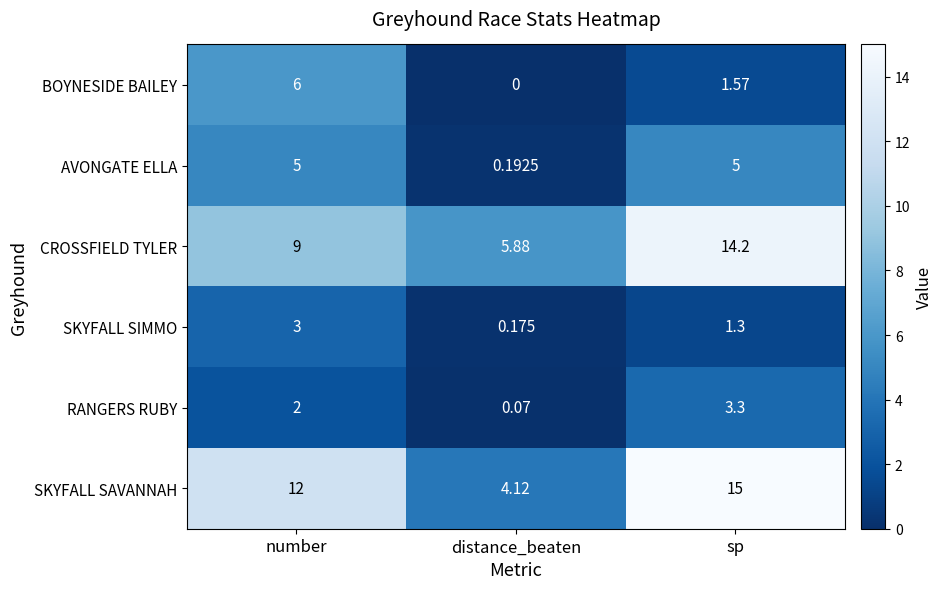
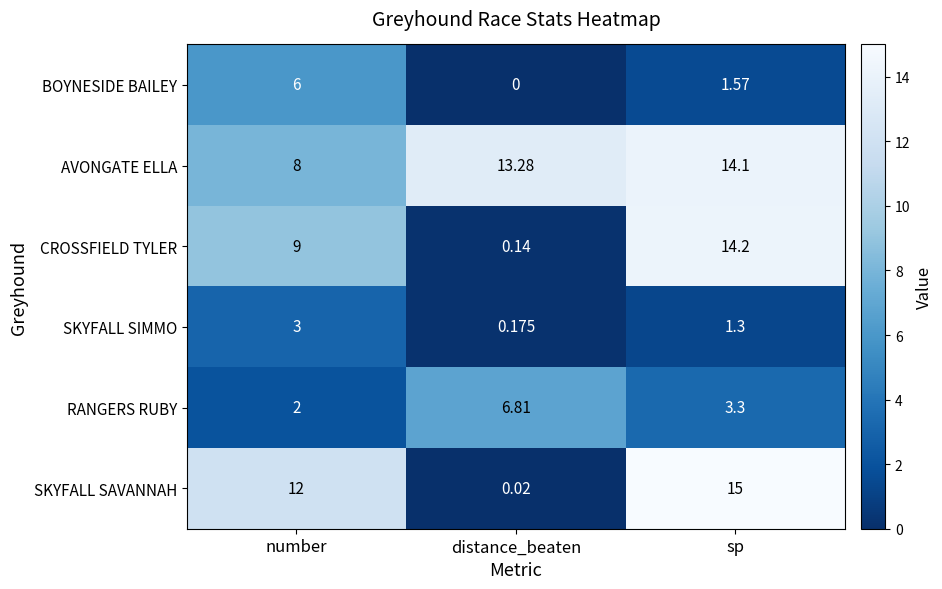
AVONGATE ELLA, number: 5 -> 8
AVONGATE ELLA, distance_beaten: 0.1925 -> 13.28
AVONGATE ELLA, sp: 5 -> 14.1
CROSSFIELD TYLER, distance_beaten: 5.88 -> 0.14
RANGERS RUBY, distance_beaten: 0.07 -> 6.81
SKYFALL SAVANNAH, distance_beaten: 4.12 -> 0.02
